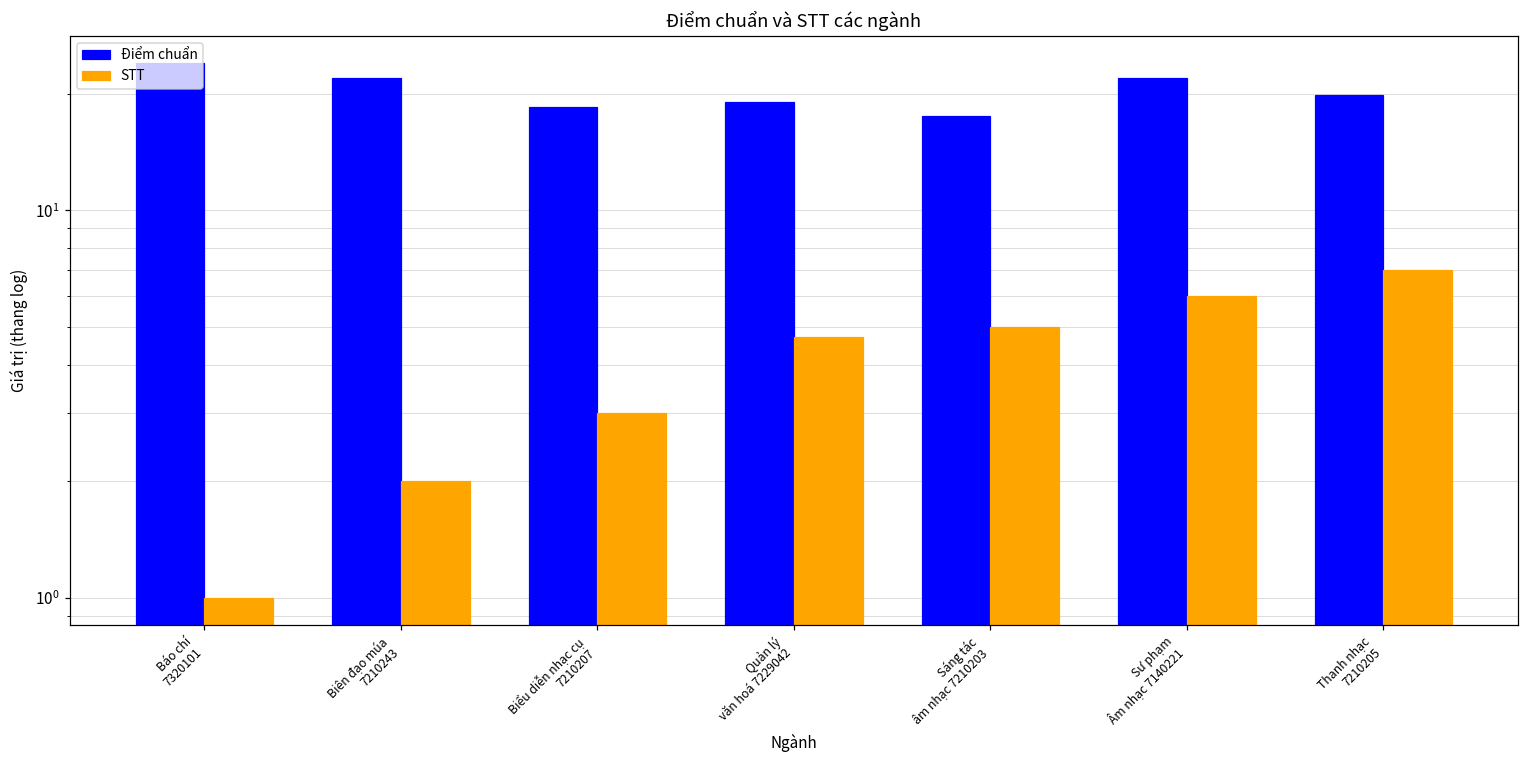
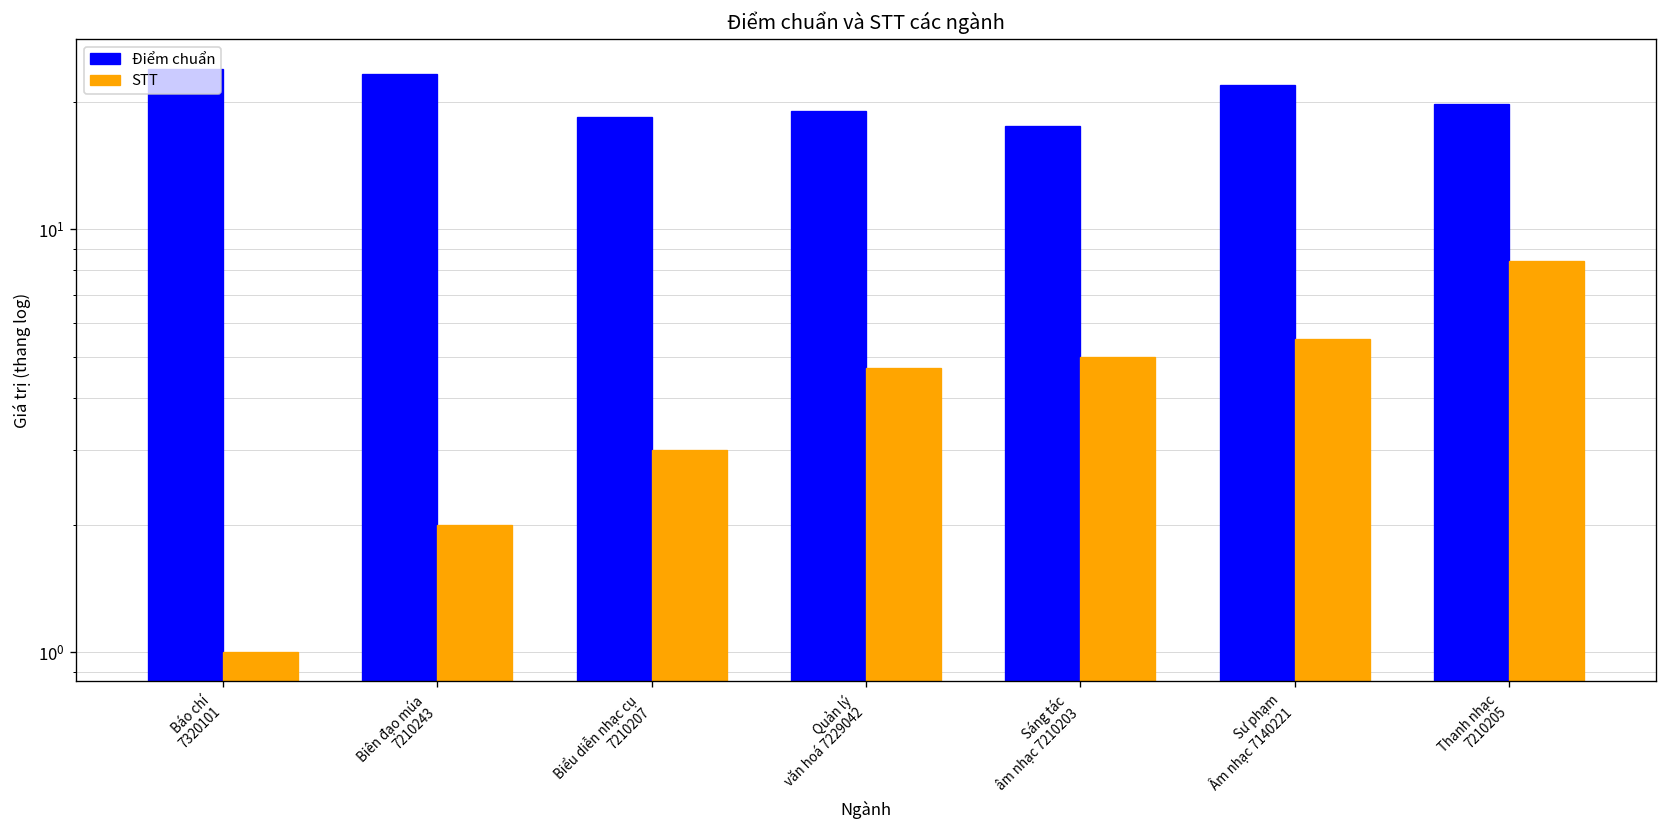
Điểm chuẩn, Biên đạo múa 7210243: 22 -> 23
STT, Sư phạm Âm nhạc 7140221: 6.0 -> 5.5
STT, Thanh nhạc 7210205: 7.0 -> 8.4
